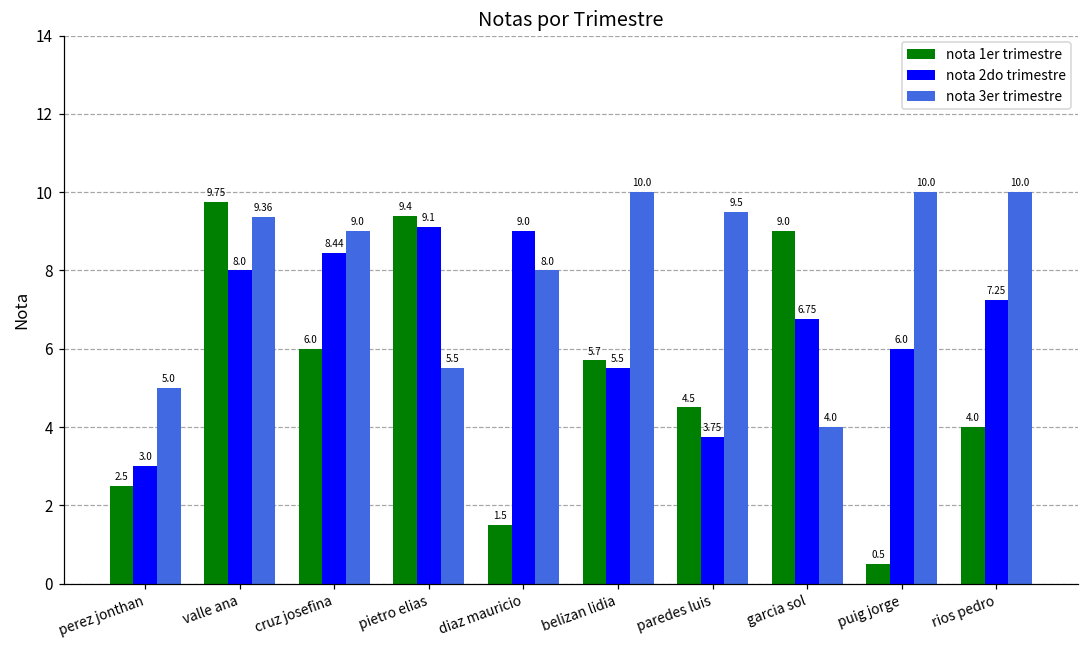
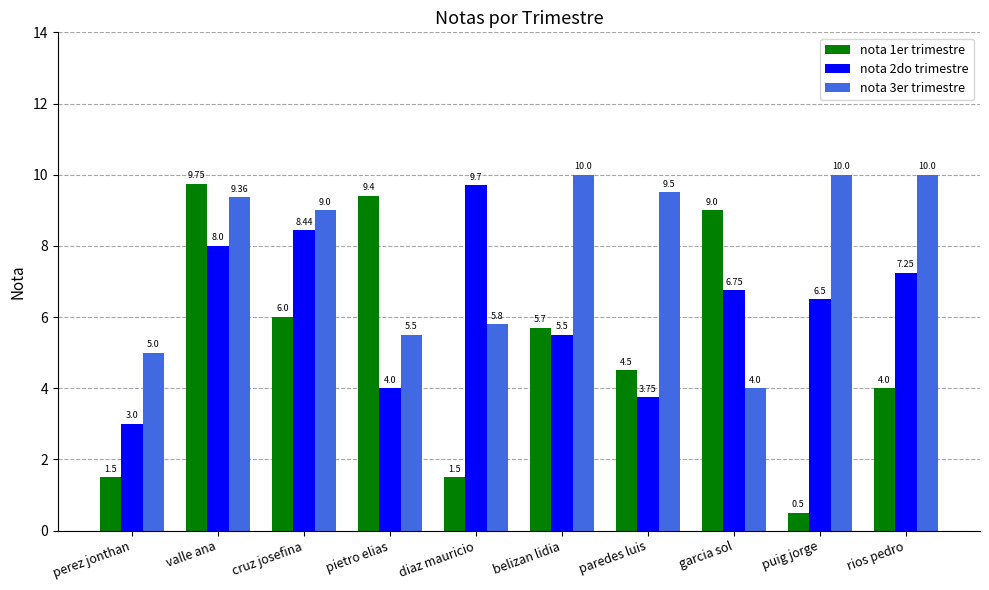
nota 1er trimestre, perez jonthan: 2.5 -> 1.5
nota 2do trimestre, pietro elias: 9.1 -> 4.0
nota 2do trimestre, diaz mauricio: 9.0 -> 9.7
nota 3er trimestre, diaz mauricio: 8.0 -> 5.8
nota 2do trimestre, puig jorge: 6.0 -> 6.5
